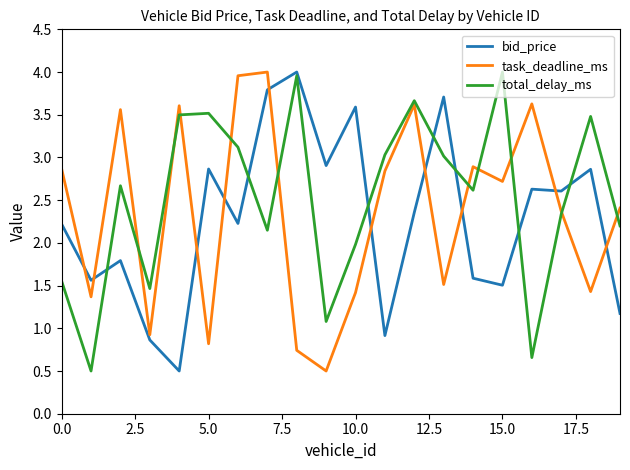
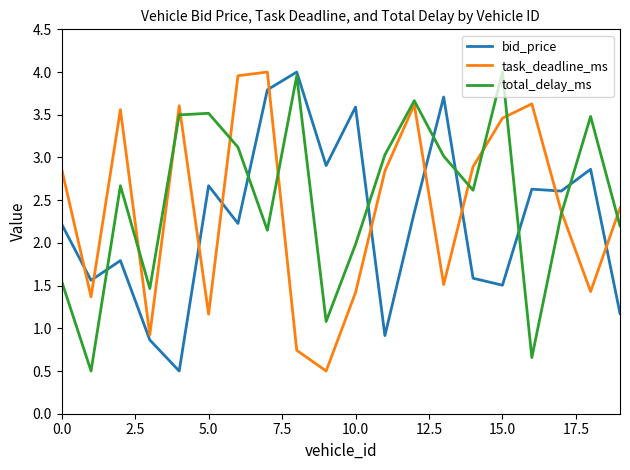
bid_price, 5.0: 2.9 -> 2.7
task_deadline_ms, 5.0: 0.8 -> 1.2
task_deadline_ms, 15.0: 2.7 -> 3.5
